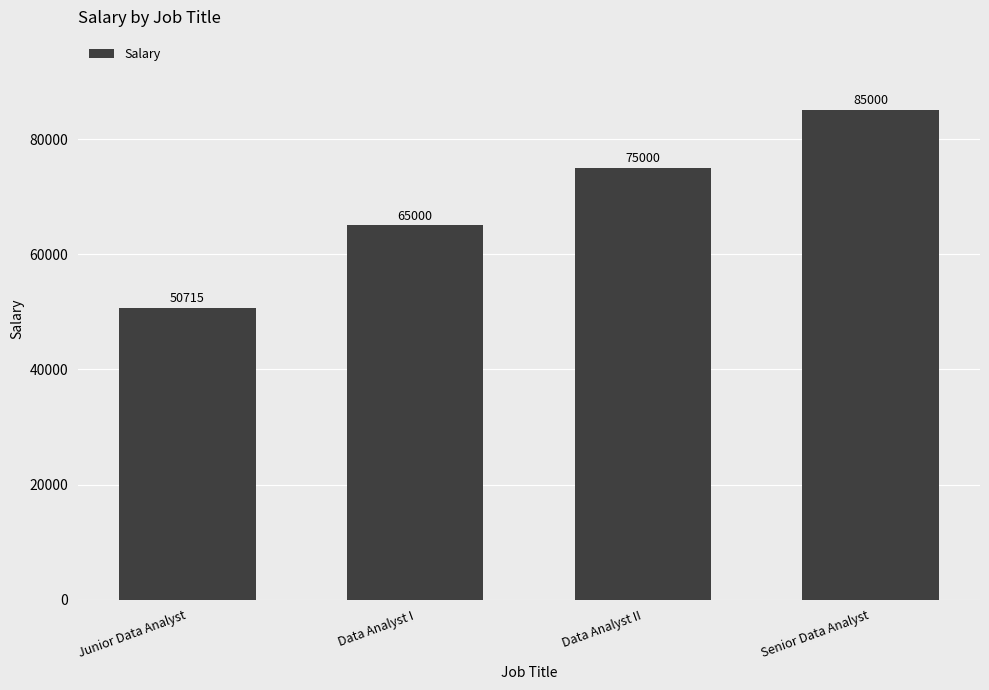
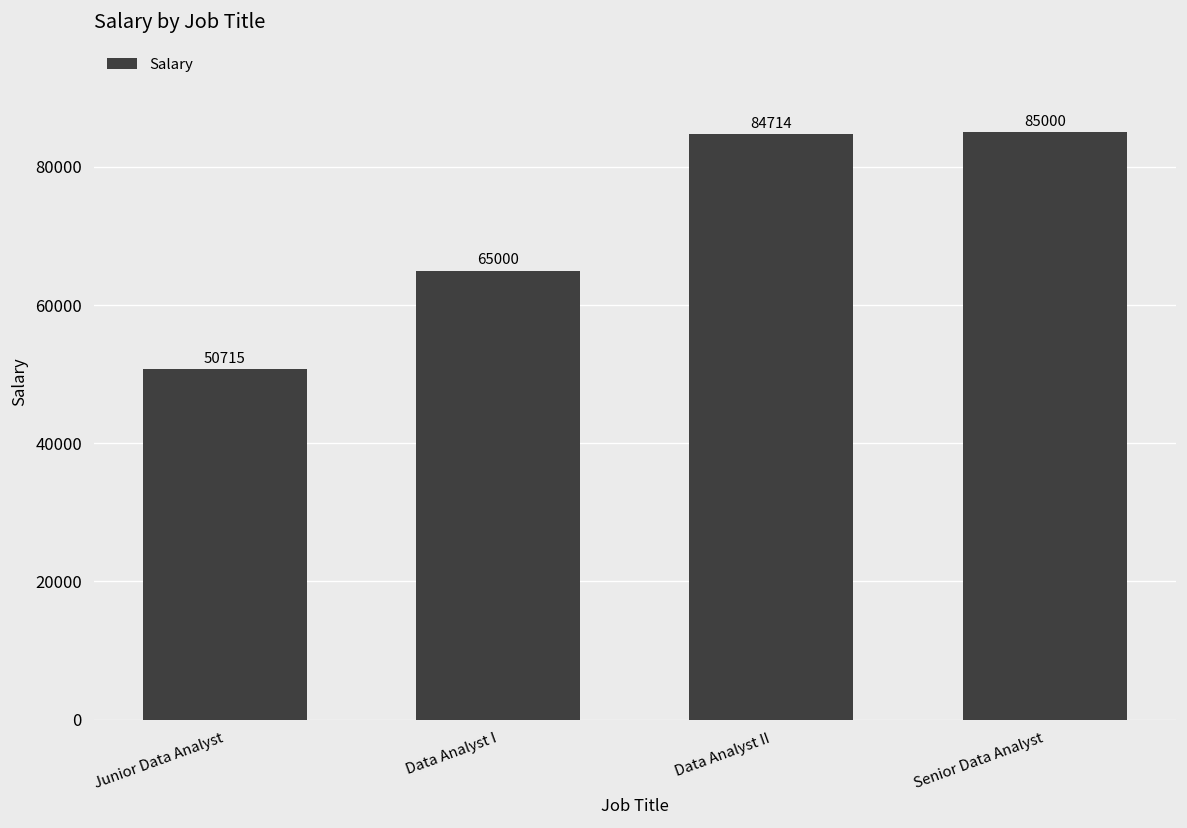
Data Analyst II: 75000 -> 84714
